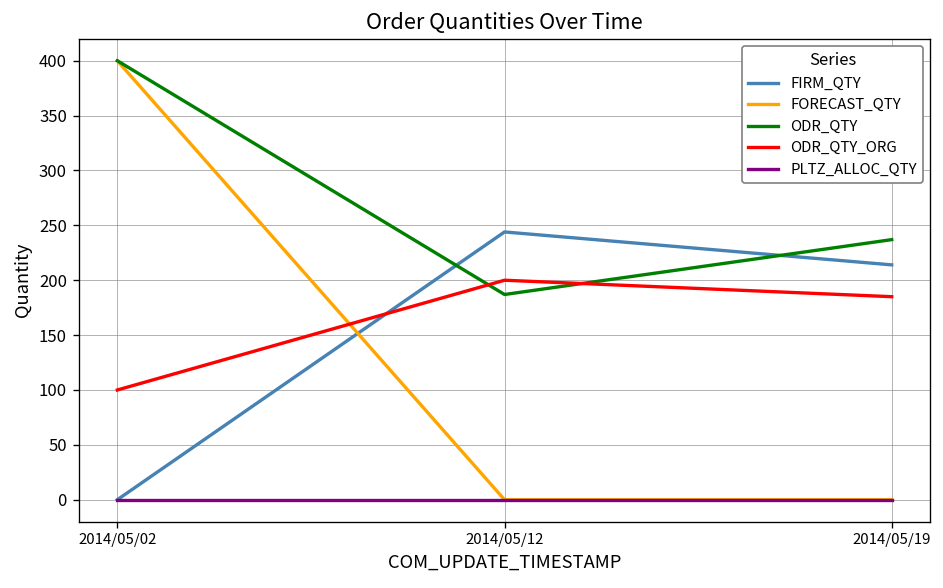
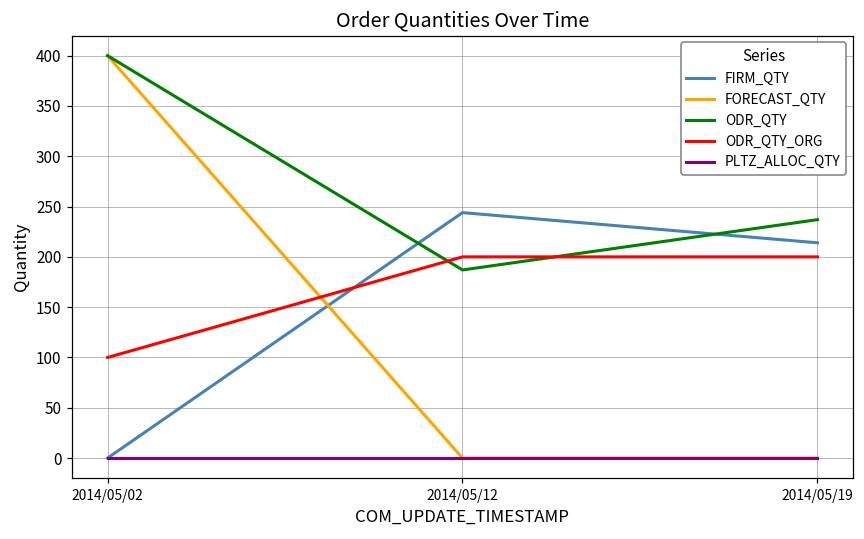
ODR_QTY_ORG, 2014/05/19: 190 -> 200
